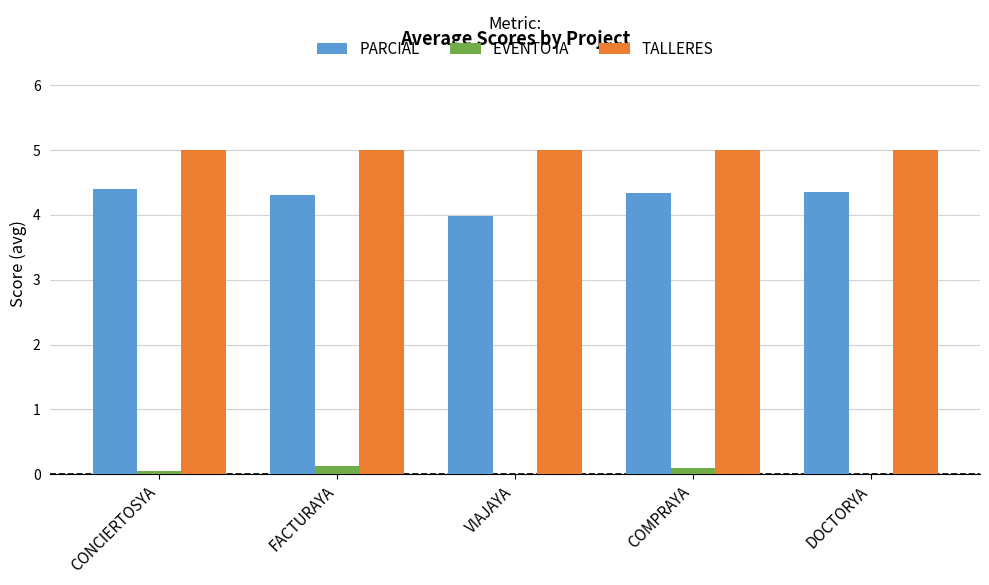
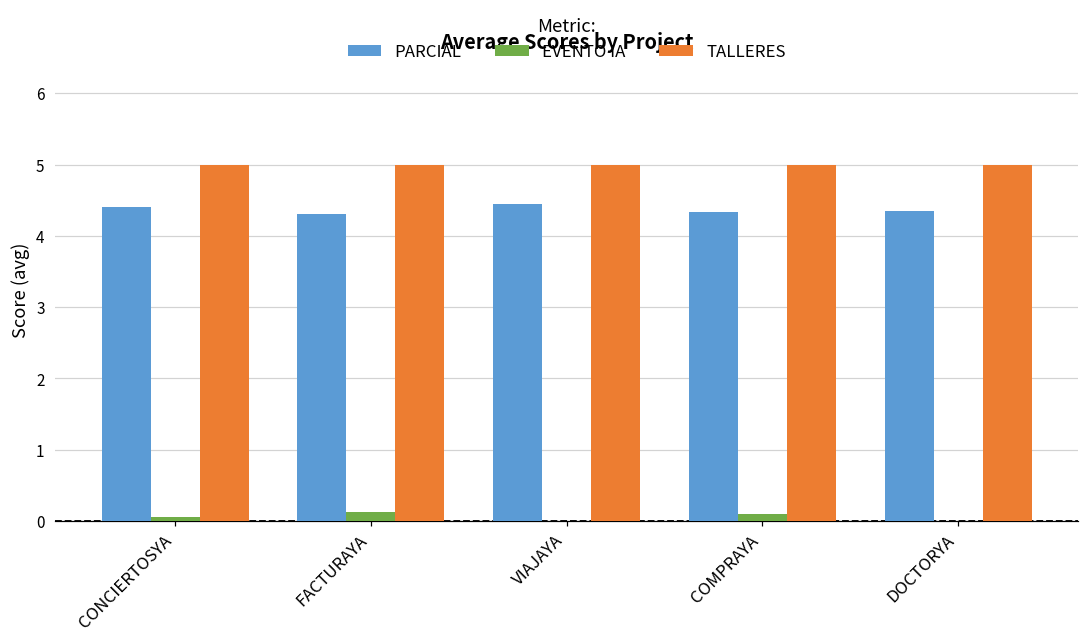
PARCIAL, VIAJAYA: 4.0 -> 4.5
